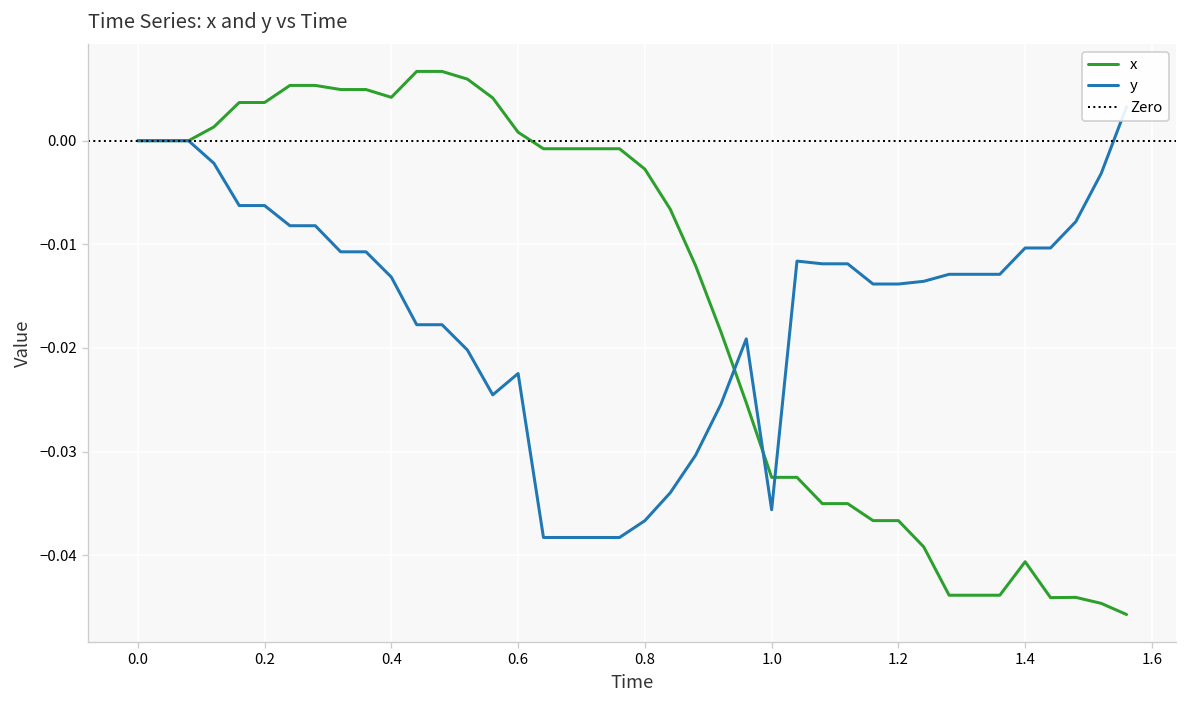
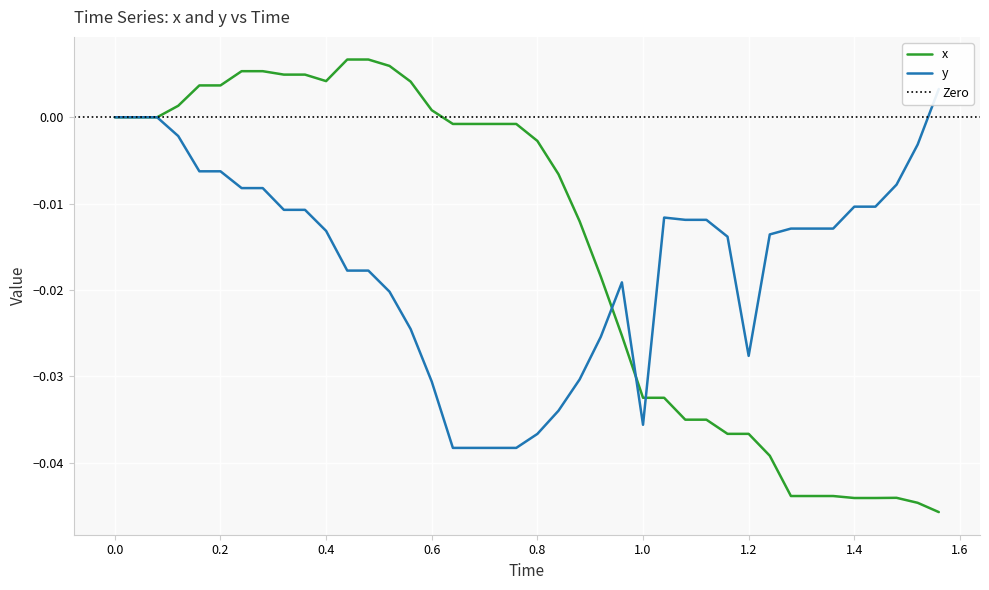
y, 0.6: -0.022 -> -0.031
y, 1.2: -0.014 -> -0.028
x, 1.4: -0.041 -> -0.044
